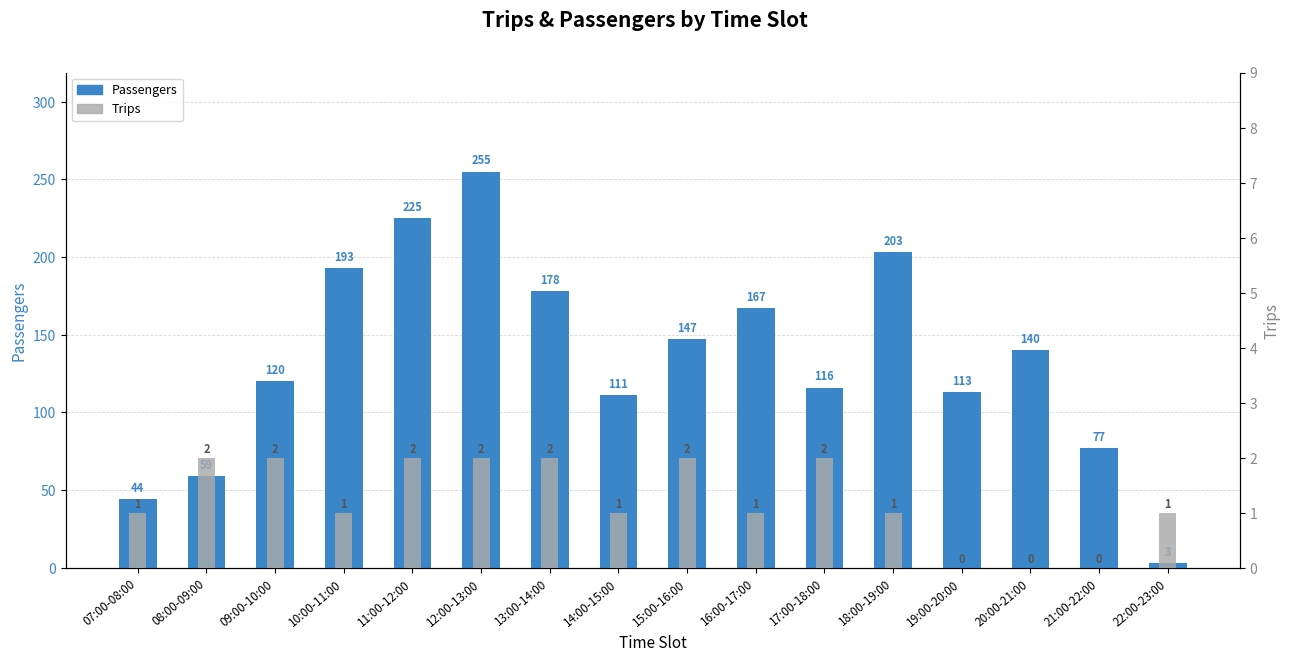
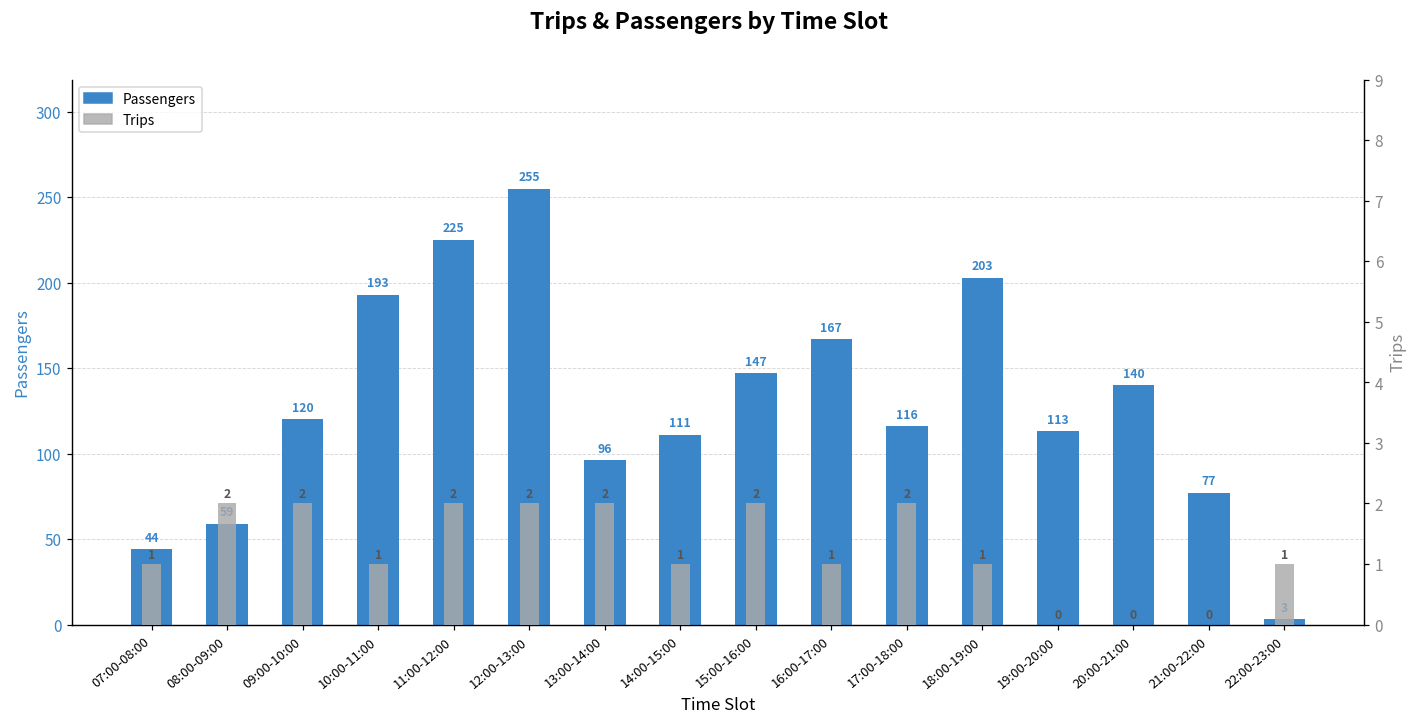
Passengers, 13:00-14:00: 178 -> 96
